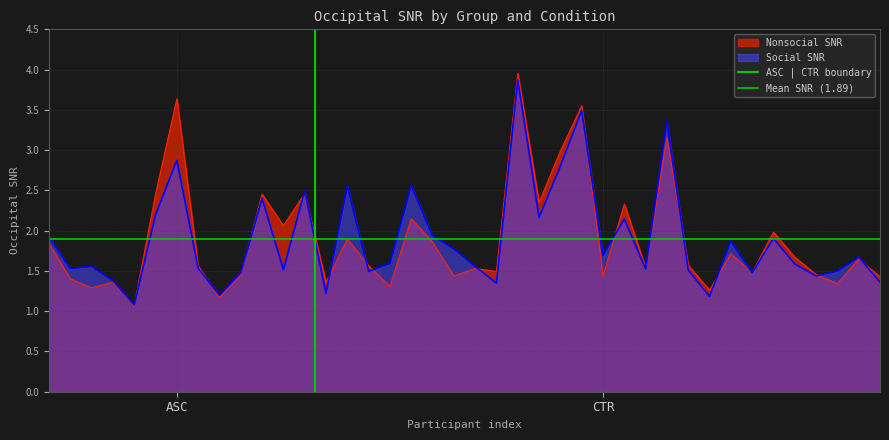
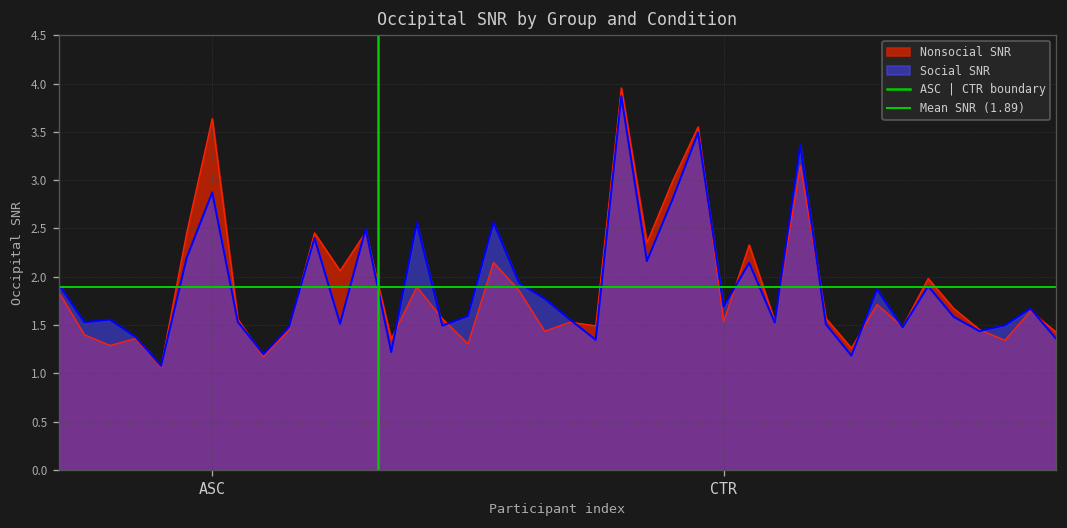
Nonsocial SNR, CTR: 1.4 -> 1.5
